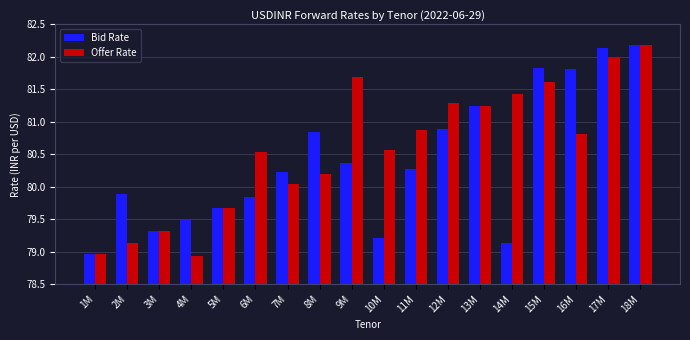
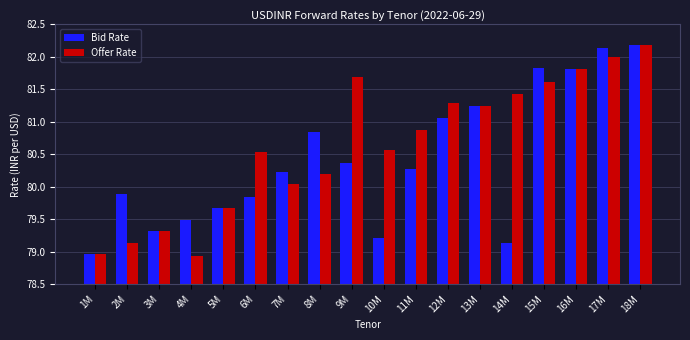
Bid Rate, 12M: 80.9 -> 81.1
Offer Rate, 16M: 80.8 -> 81.8
